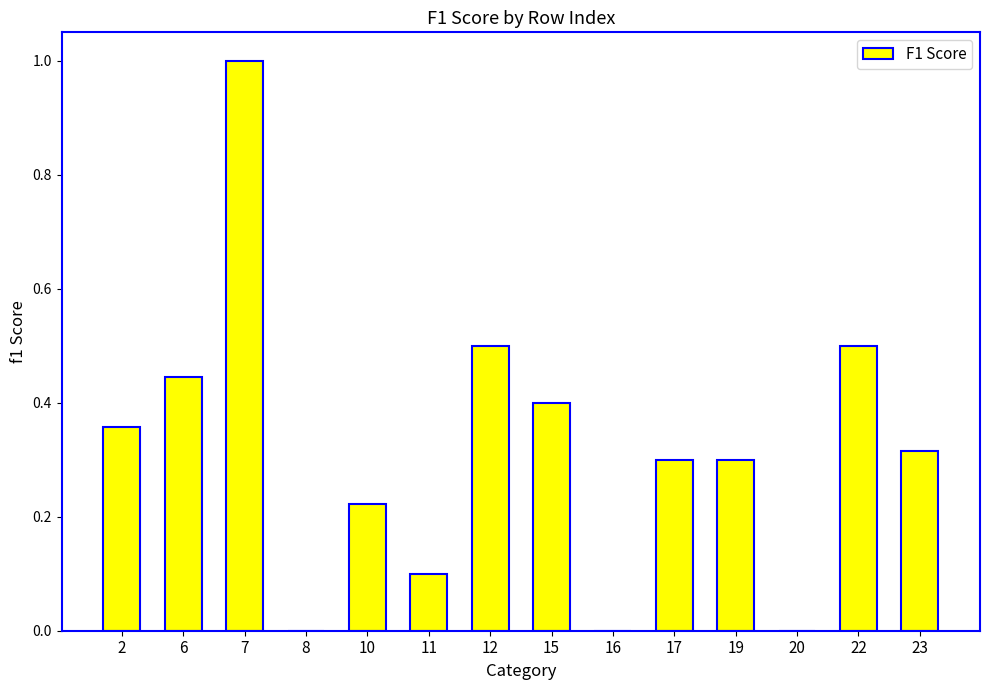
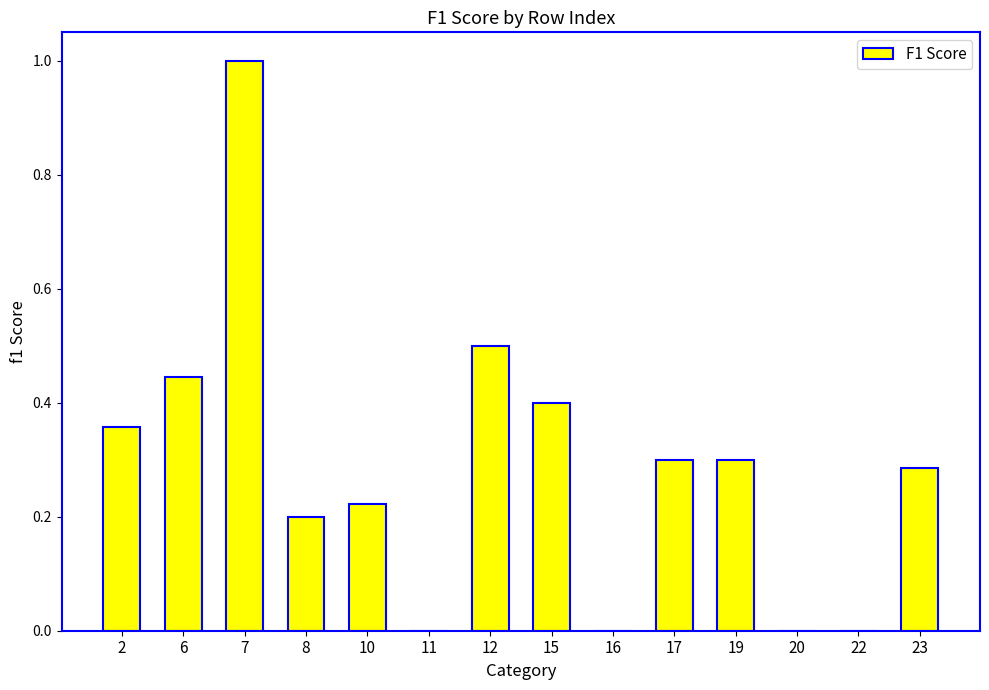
8: 0.0 -> 0.2
11: 0.1 -> 0.0
22: 0.5 -> 0.0
23: 0.32 -> 0.29
